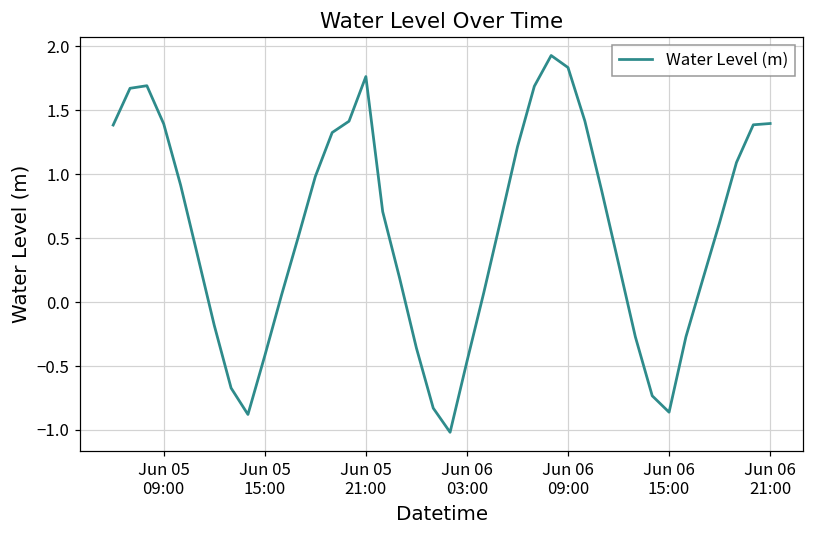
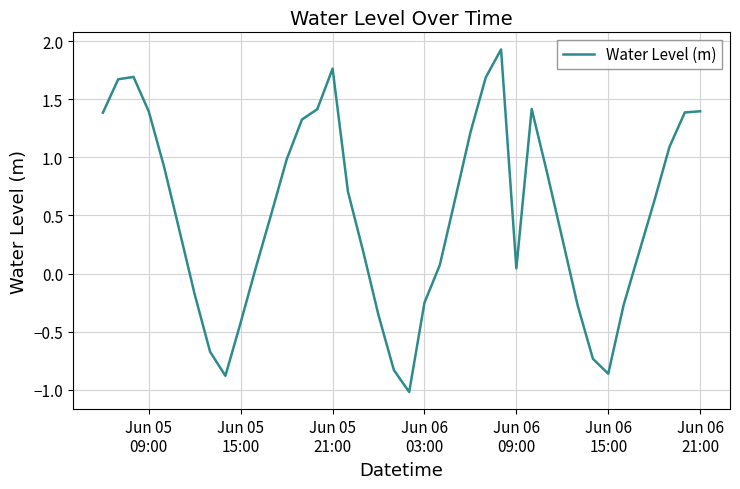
Jun 06 03:00: -0.47 -> -0.25
Jun 06 09:00: 1.83 -> 0.05
